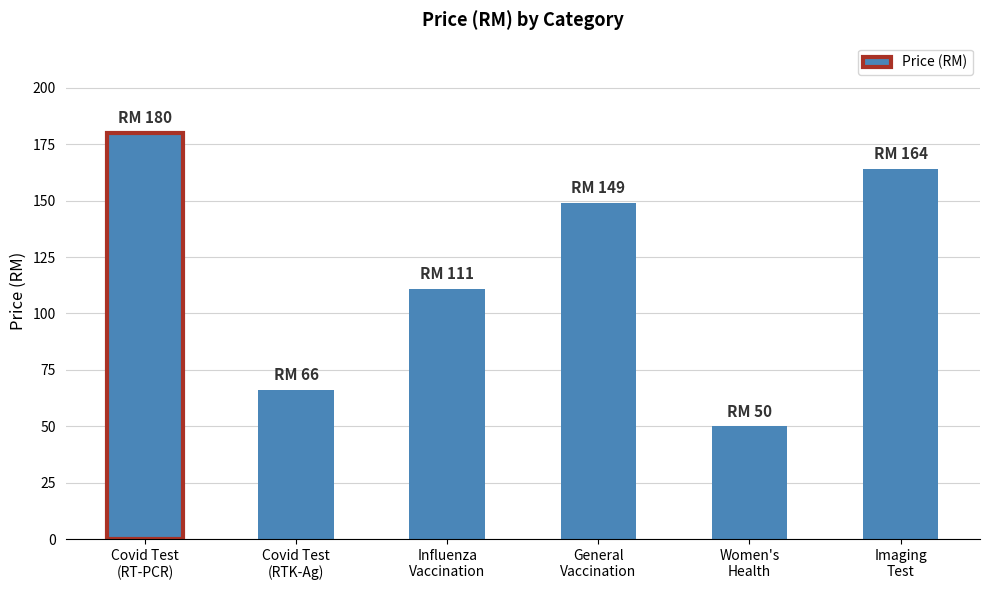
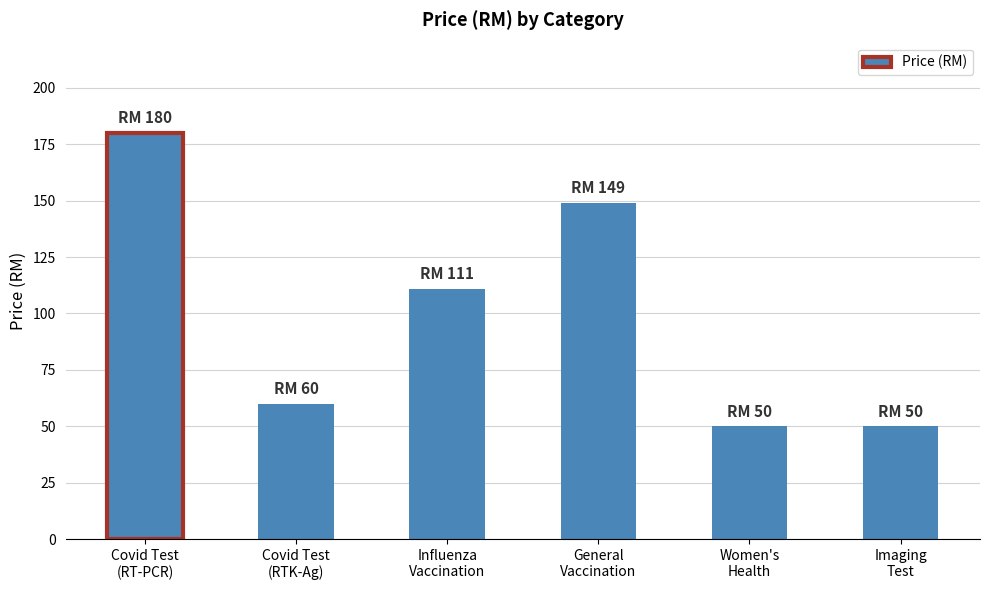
Covid Test (RTK-Ag): 66 -> 60
Imaging Test: 164 -> 50
